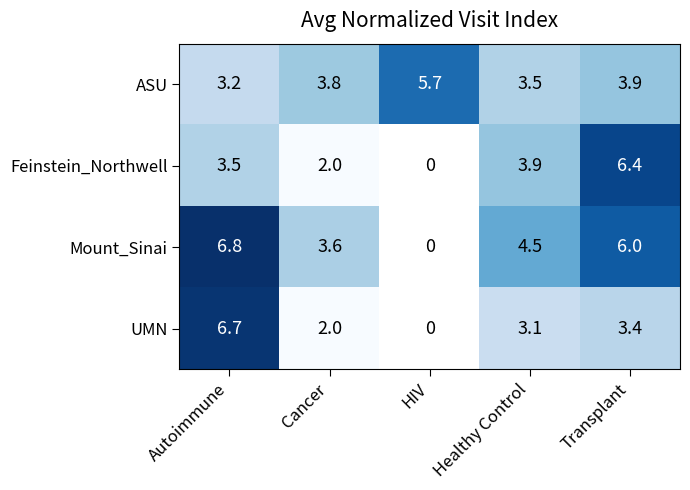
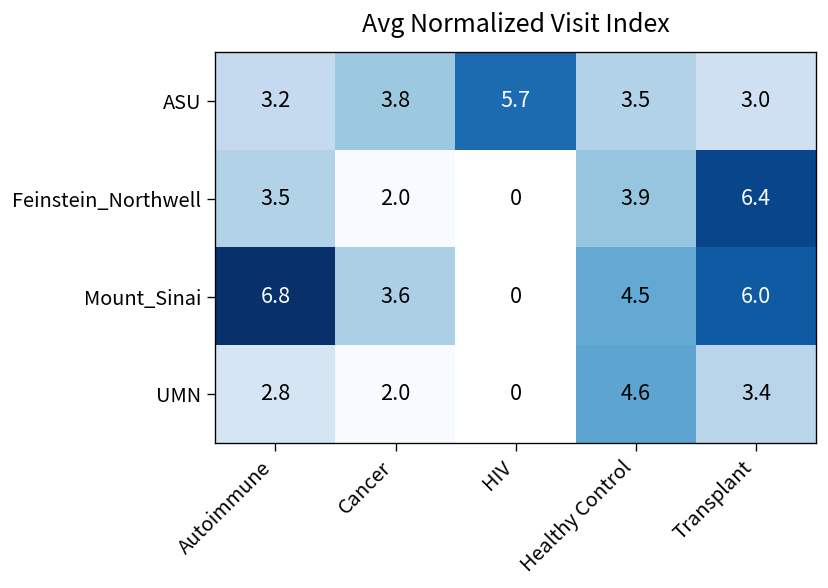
ASU, Transplant: 3.9 -> 3.0
UMN, Autoimmune: 6.7 -> 2.8
UMN, Healthy Control: 3.1 -> 4.6
